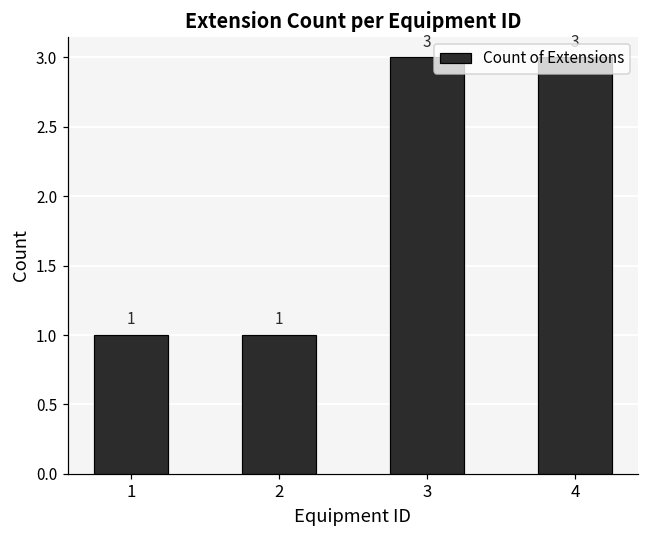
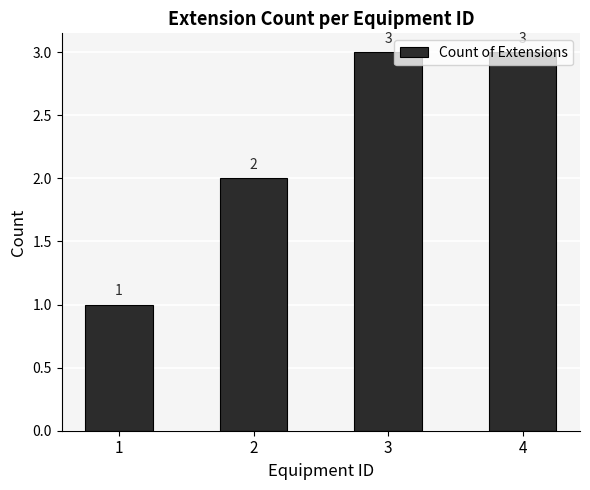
2: 1 -> 2
